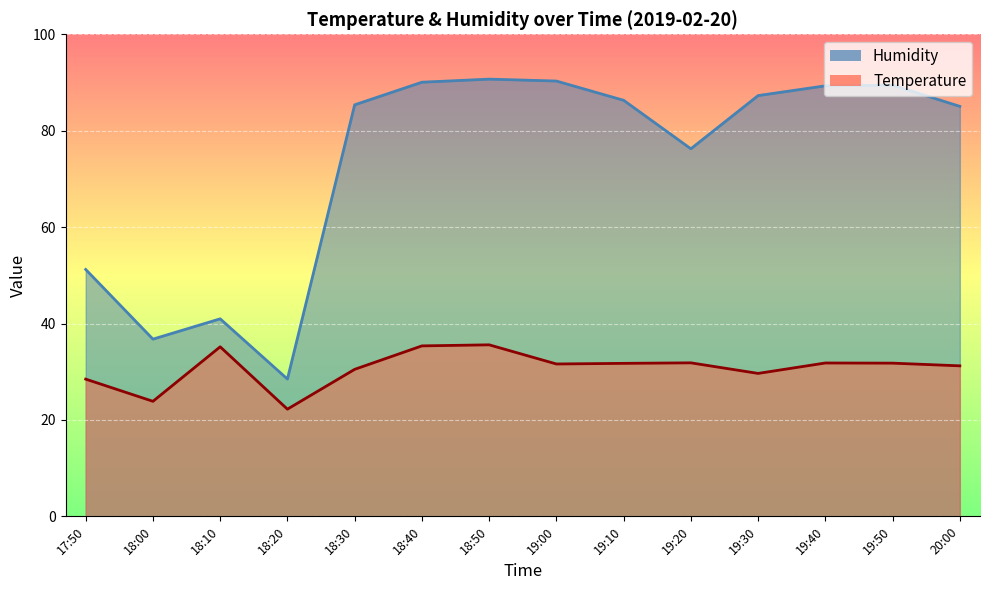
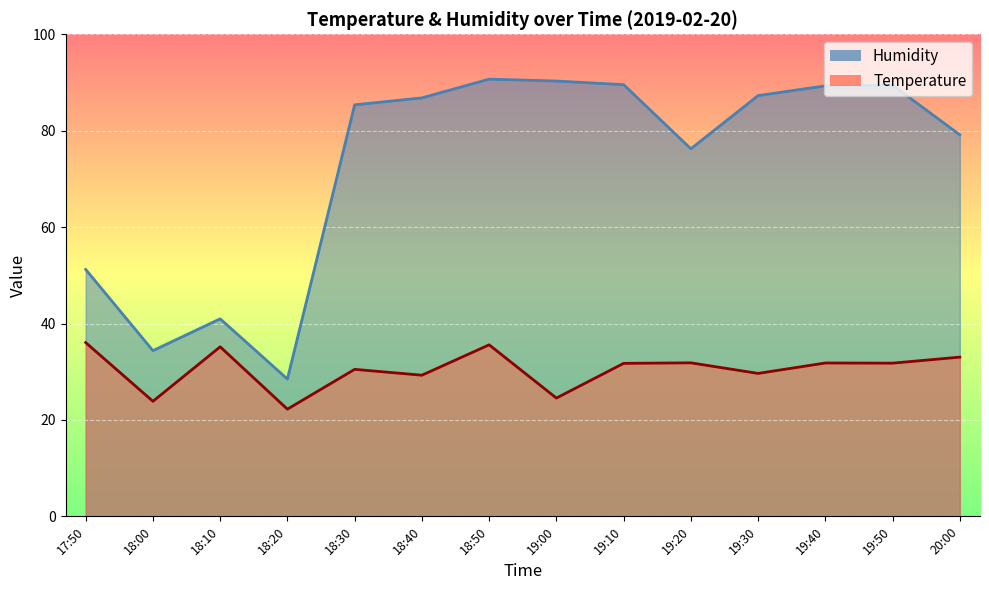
Temperature, 17:50: 28 -> 36
Humidity, 18:00: 37 -> 34
Humidity, 18:40: 90 -> 87
Temperature, 18:40: 35 -> 29
Temperature, 19:00: 32 -> 25
Humidity, 19:10: 86 -> 90
Humidity, 20:00: 85 -> 79
Temperature, 20:00: 31 -> 33
